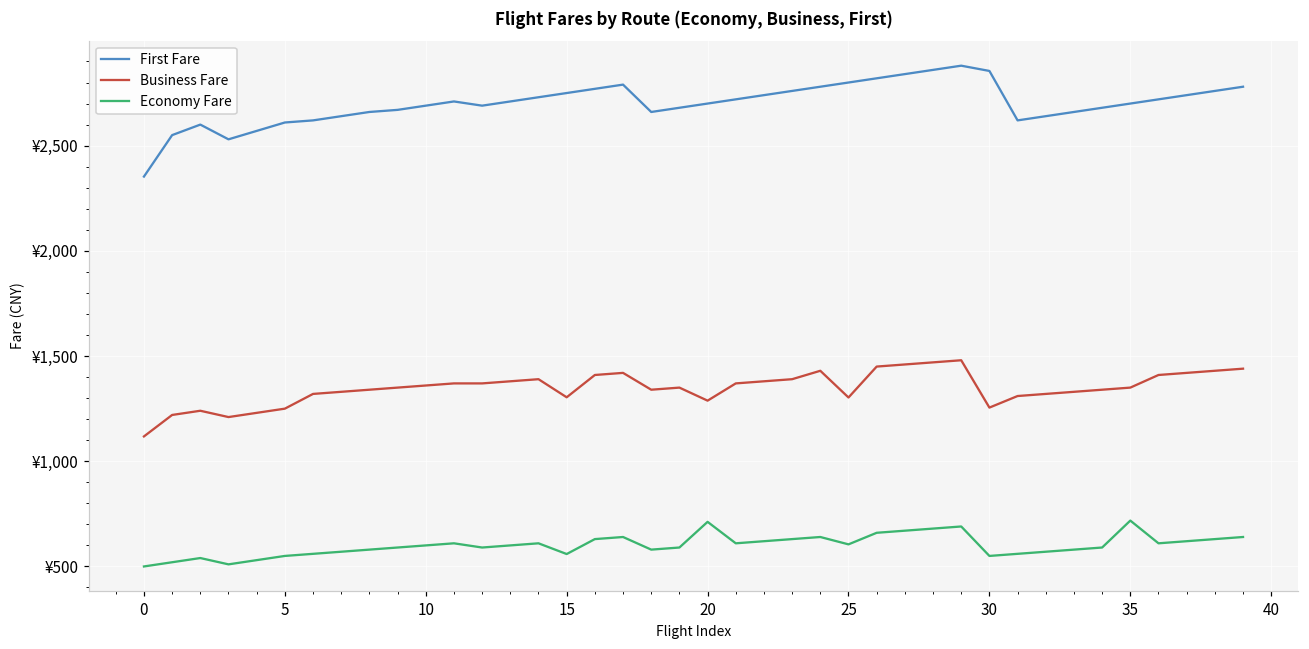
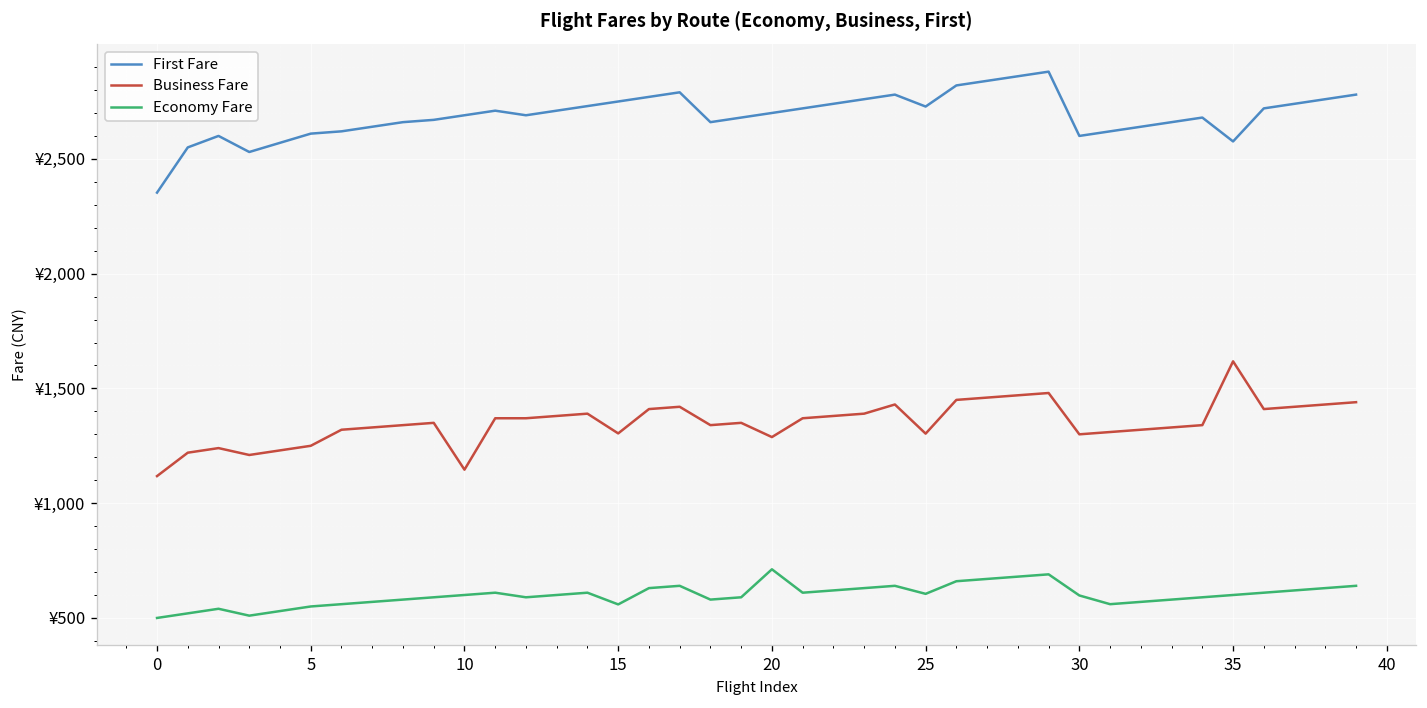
Business Fare, 10: ¥1,360 -> ¥1,150
First Fare, 25: ¥2,800 -> ¥2,730
First Fare, 30: ¥2,860 -> ¥2,600
Business Fare, 30: ¥1,260 -> ¥1,300
Economy Fare, 30: ¥550 -> ¥600
First Fare, 35: ¥2,700 -> ¥2,580
Business Fare, 35: ¥1,350 -> ¥1,620
Economy Fare, 35: ¥720 -> ¥600
